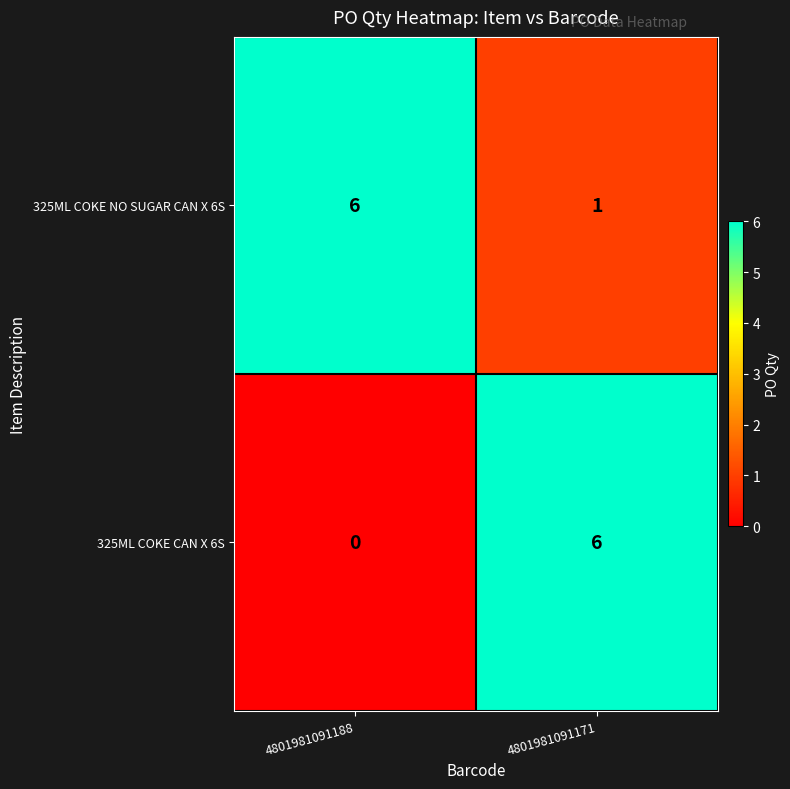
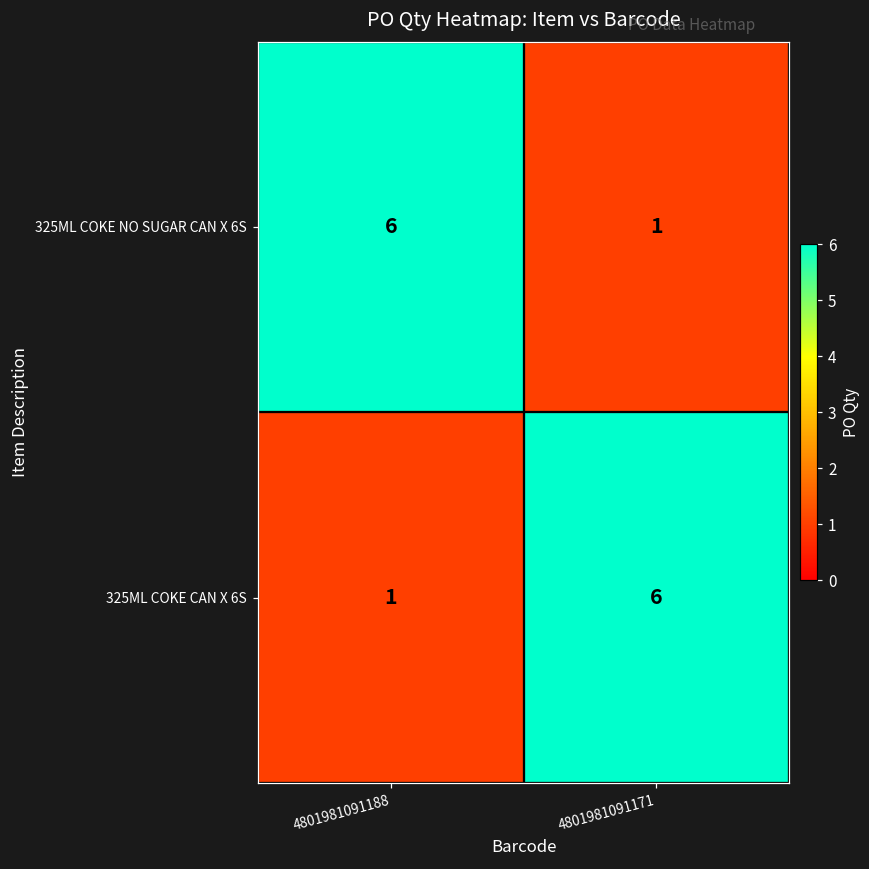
325ML COKE CAN X 6S, 4801981091188: 0 -> 1
